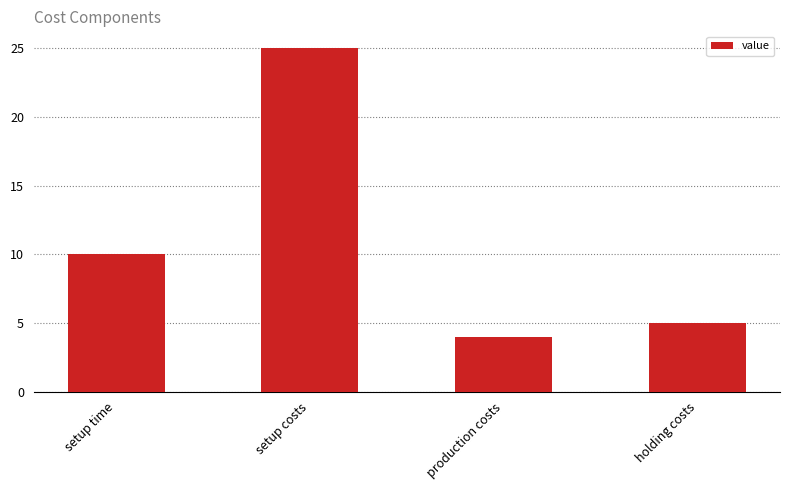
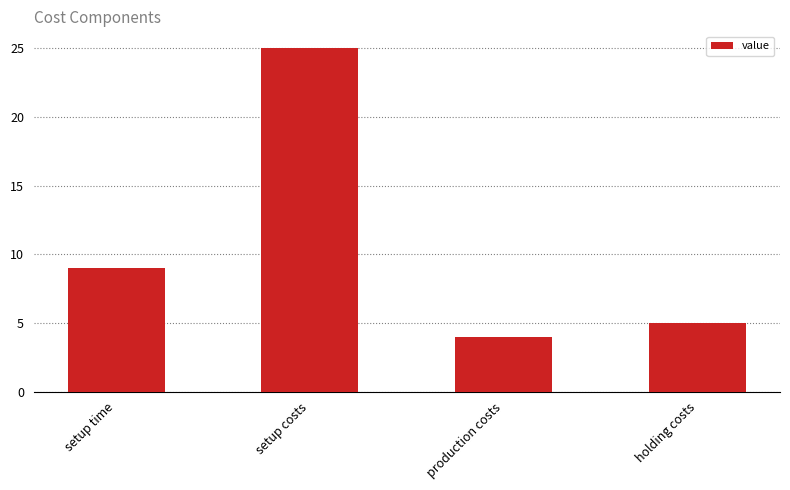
setup time: 10 -> 9
